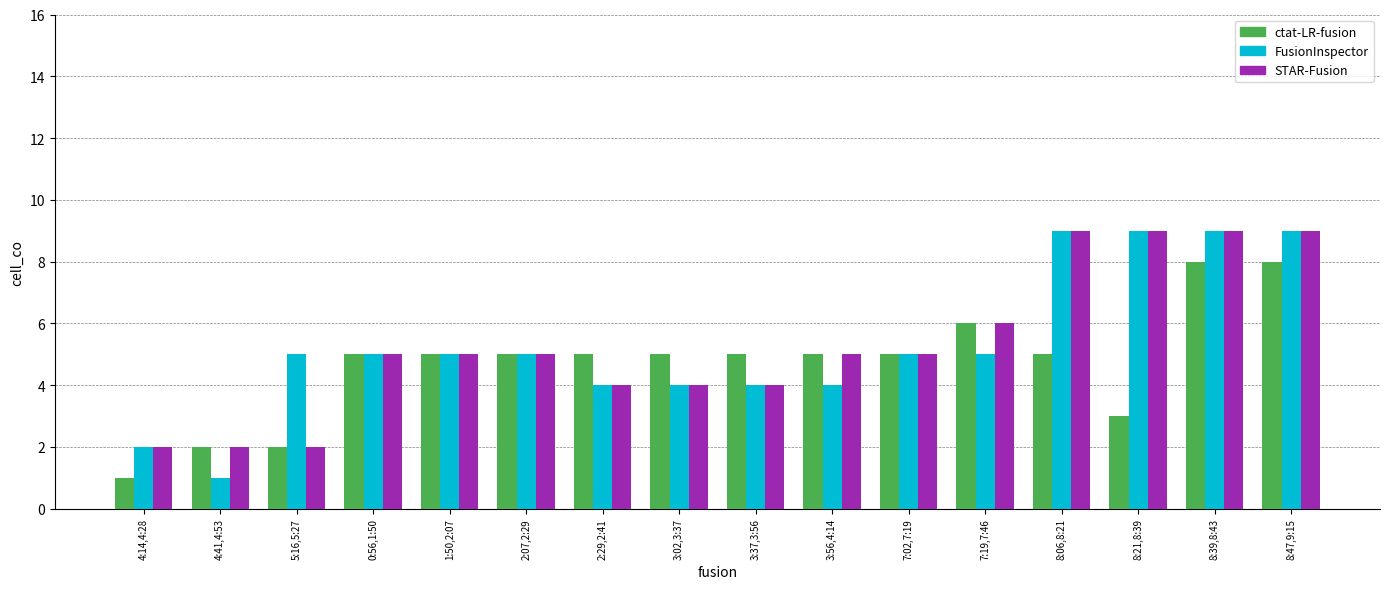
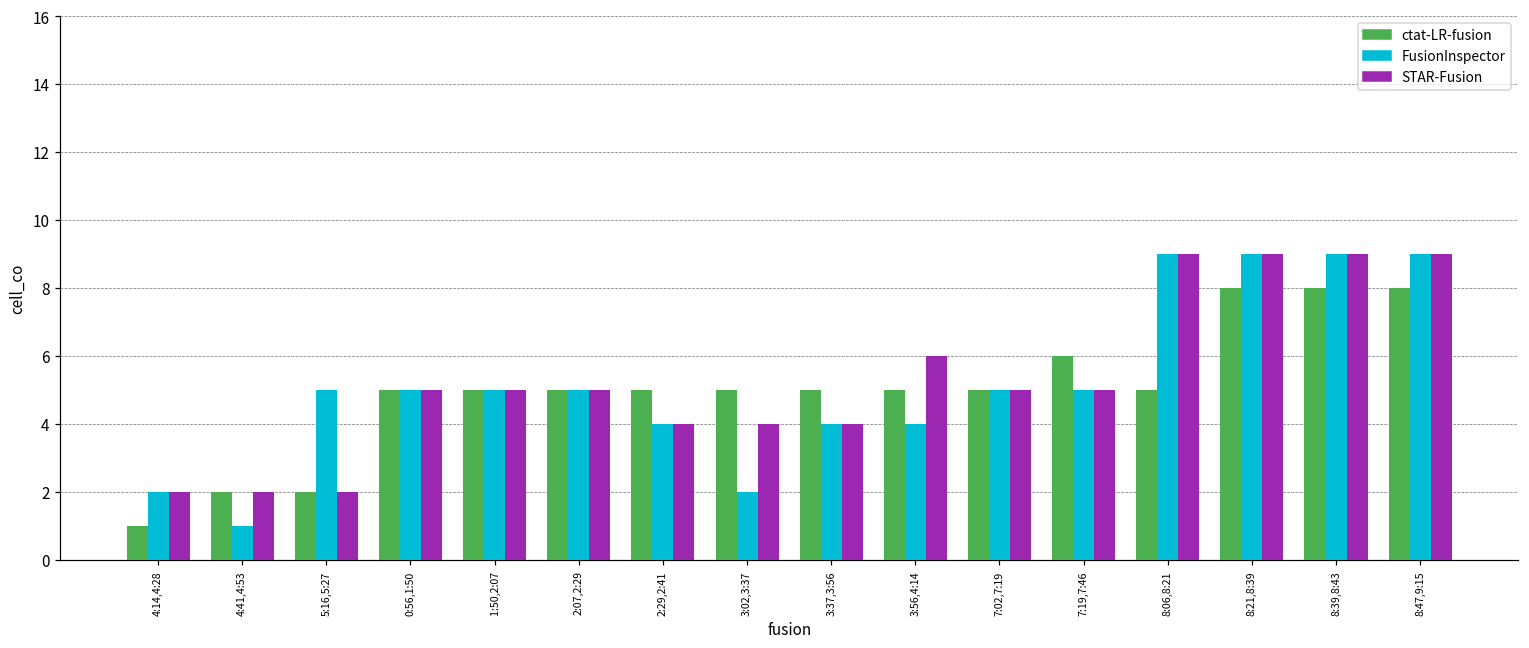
FusionInspector, 3:02,3:37: 4 -> 2
STAR-Fusion, 3:56,4:14: 5 -> 6
STAR-Fusion, 7:19,7:46: 6 -> 5
ctat-LR-fusion, 8:21,8:39: 3 -> 8
